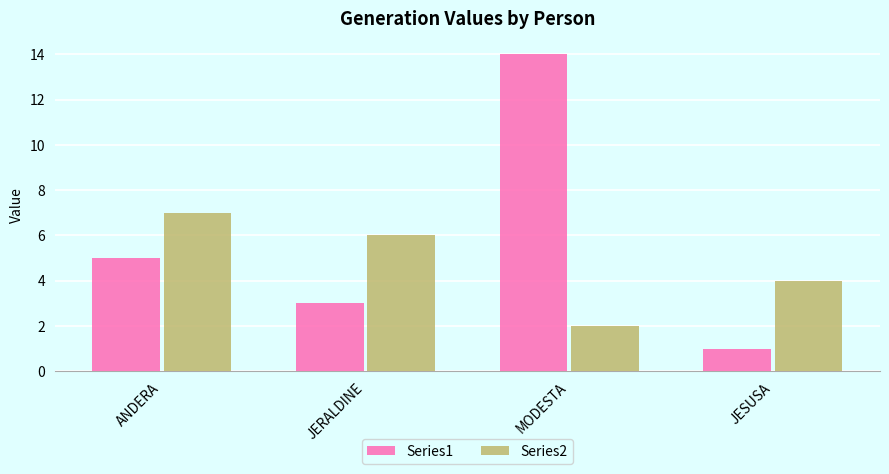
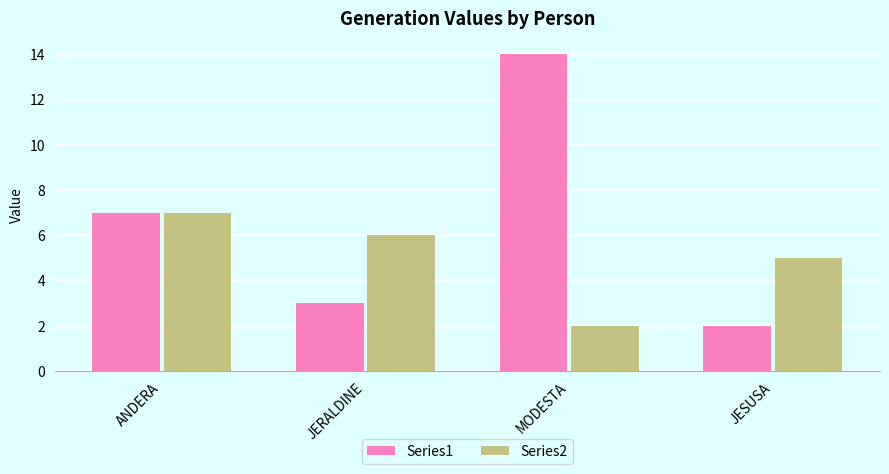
Series1, ANDERA: 5 -> 7
Series1, JESUSA: 1 -> 2
Series2, JESUSA: 4 -> 5
